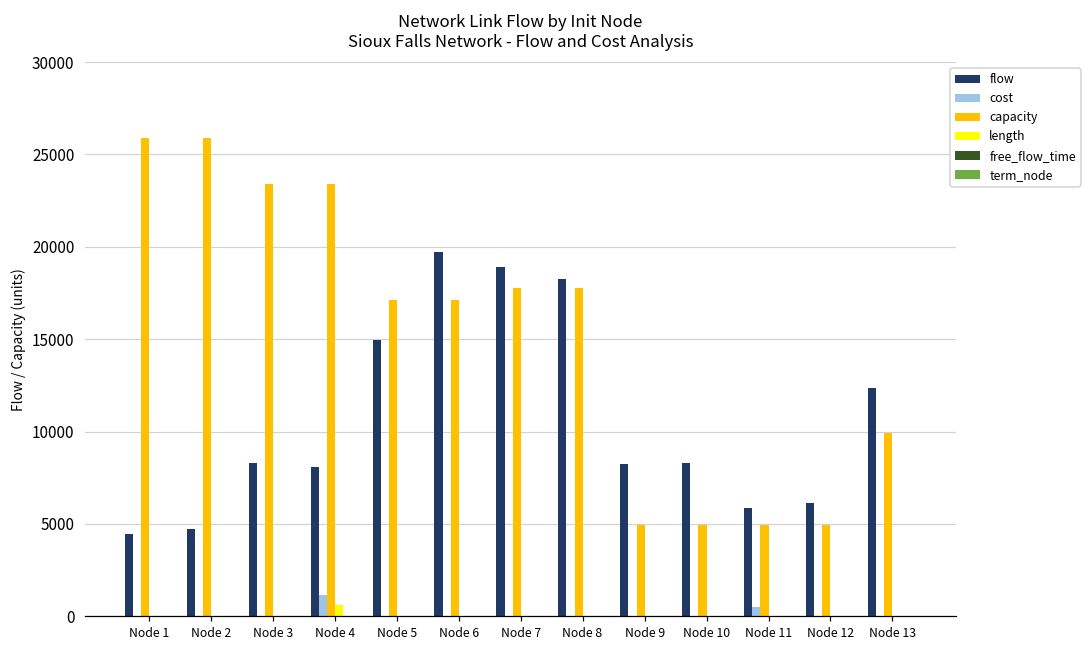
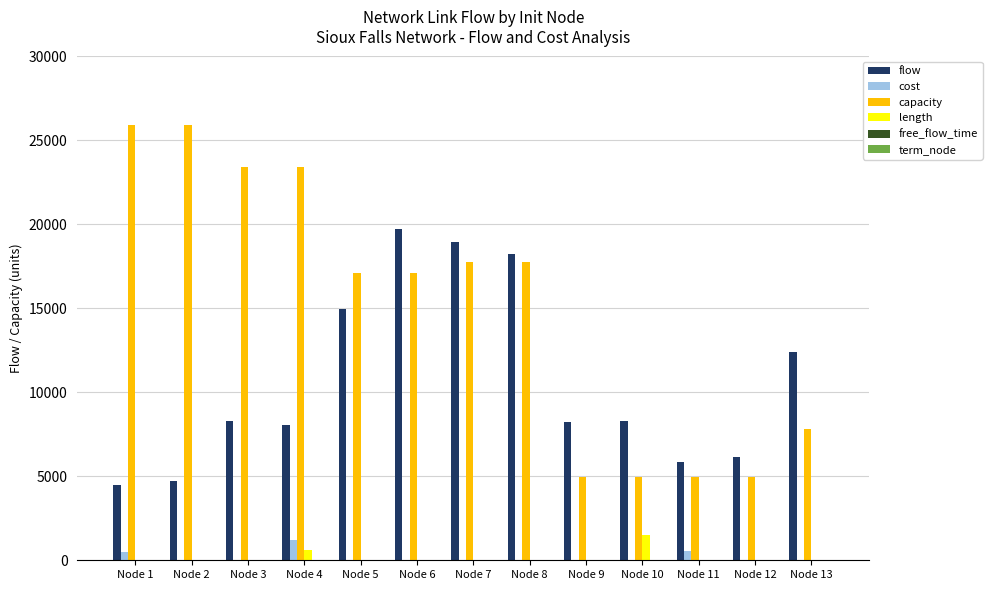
cost, Node 1: 0 -> 500
length, Node 10: 0 -> 1500
capacity, Node 13: 9900 -> 7800
